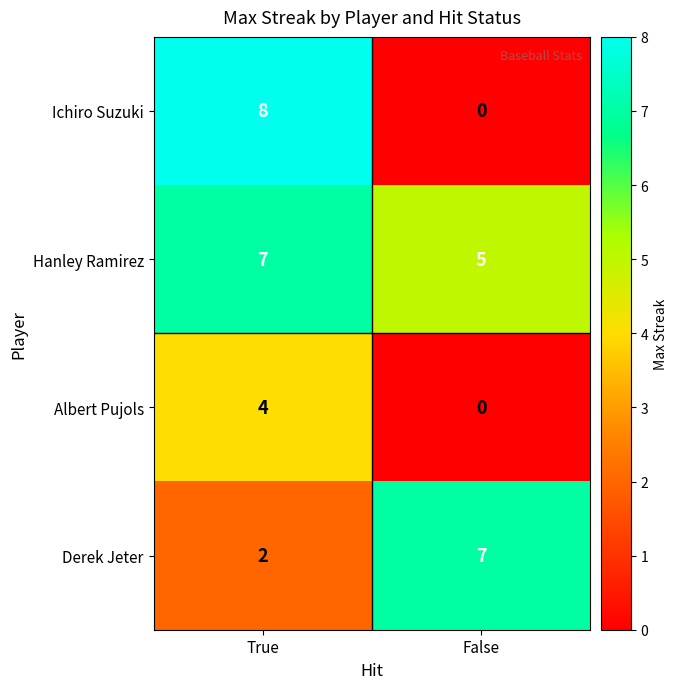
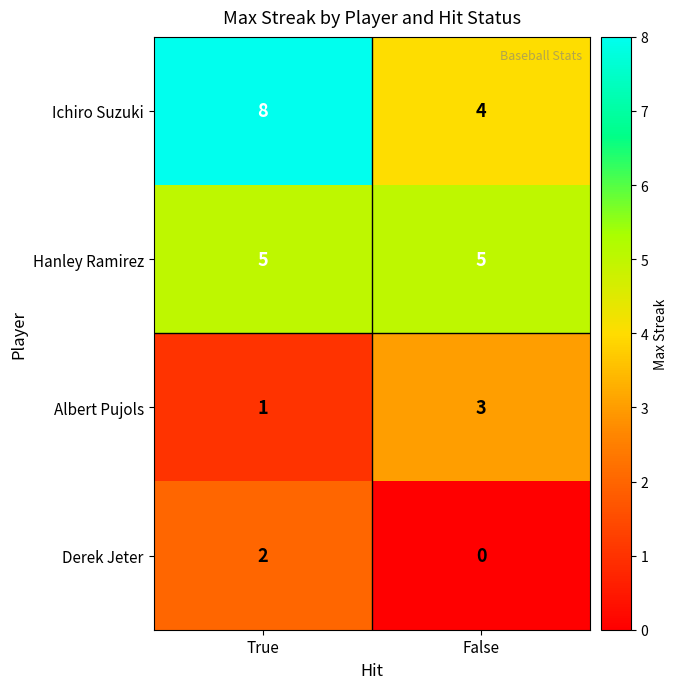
Ichiro Suzuki, False: 0 -> 4
Hanley Ramirez, True: 7 -> 5
Albert Pujols, True: 4 -> 1
Albert Pujols, False: 0 -> 3
Derek Jeter, False: 7 -> 0
